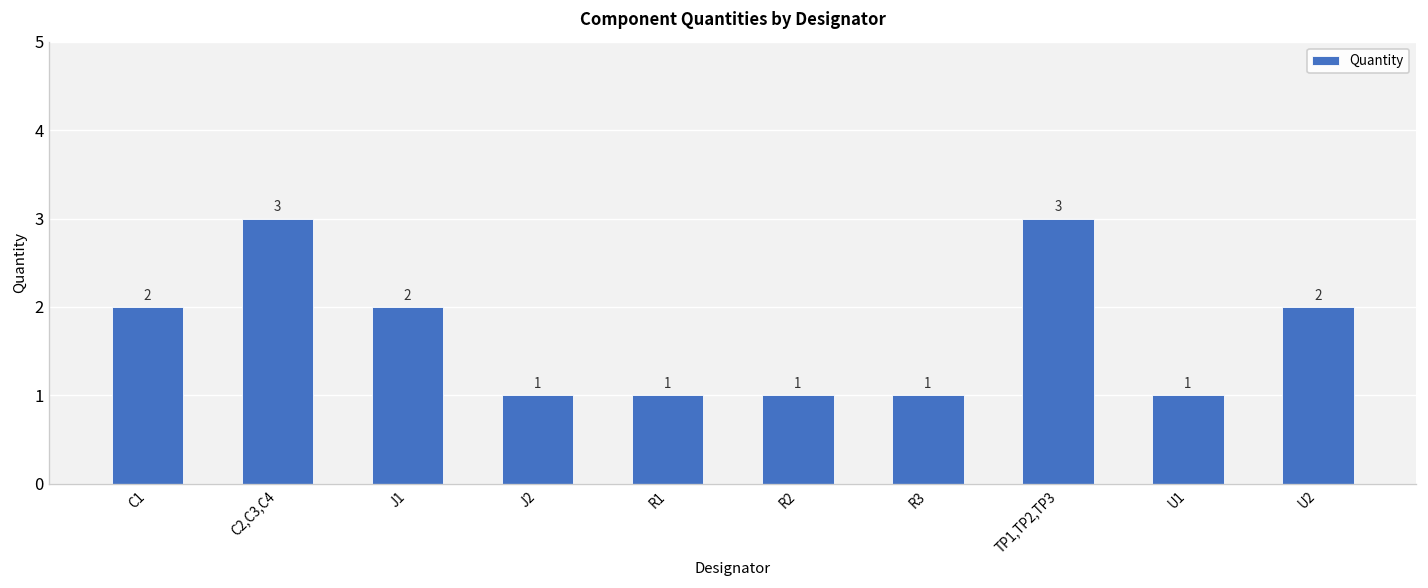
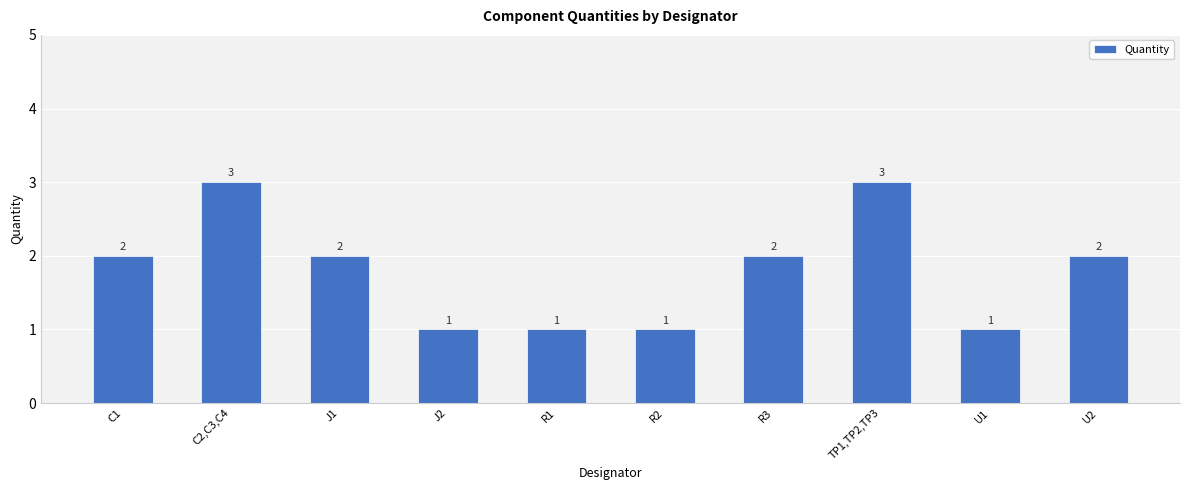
R3: 1 -> 2
